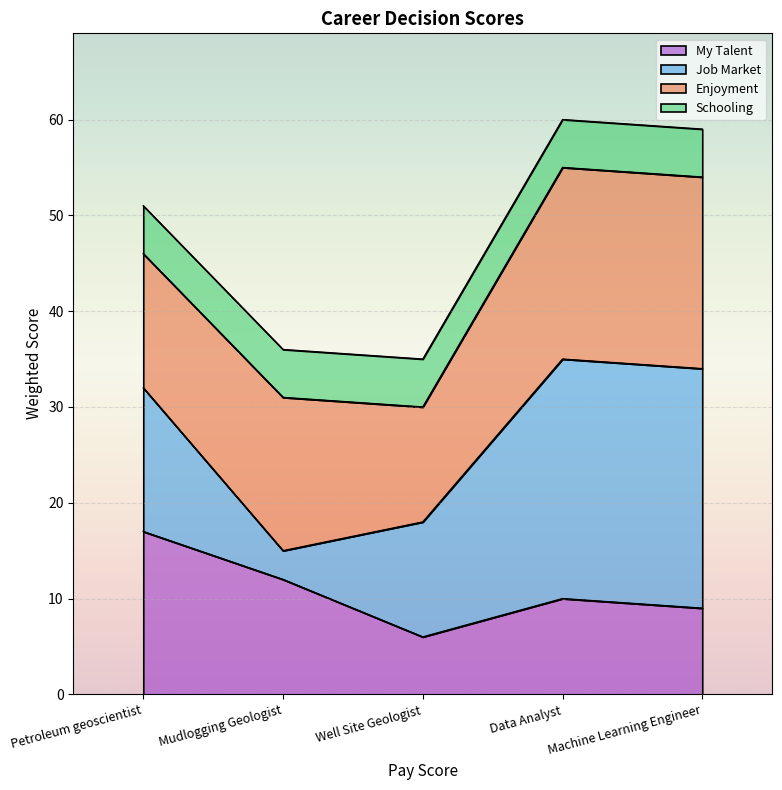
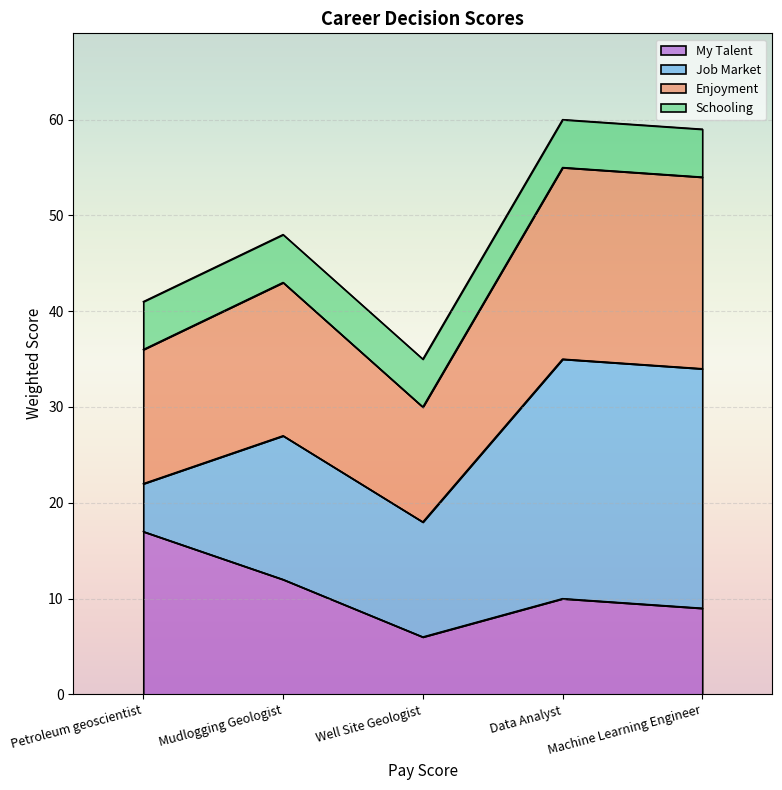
Job Market, Petroleum geoscientist: 15 -> 5
Job Market, Mudlogging Geologist: 3 -> 15
